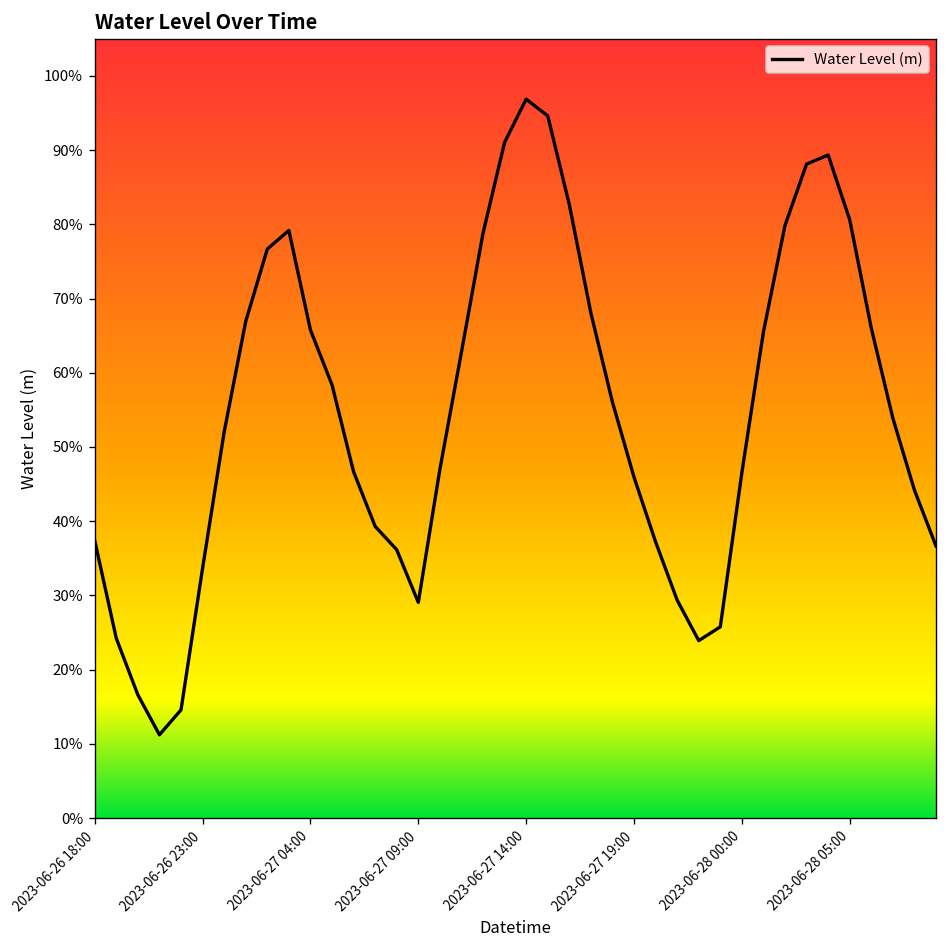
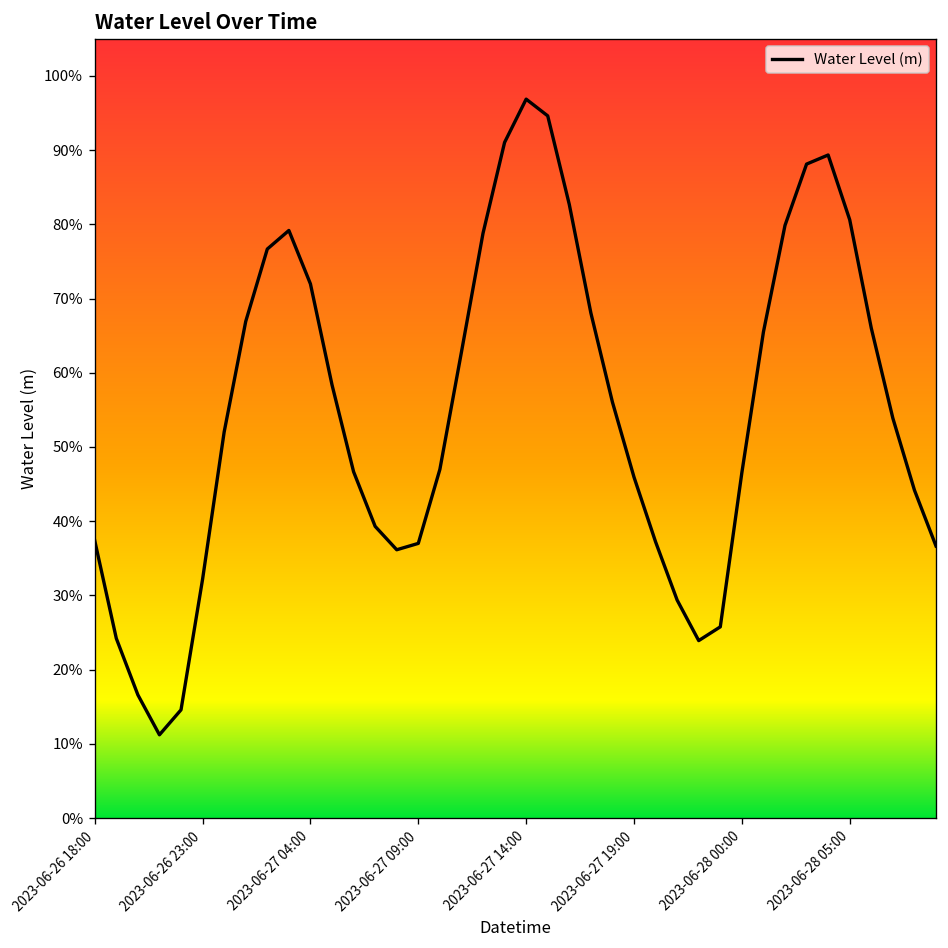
2023-06-26 23:00: 34% -> 32%
2023-06-27 04:00: 66% -> 72%
2023-06-27 09:00: 29% -> 37%
